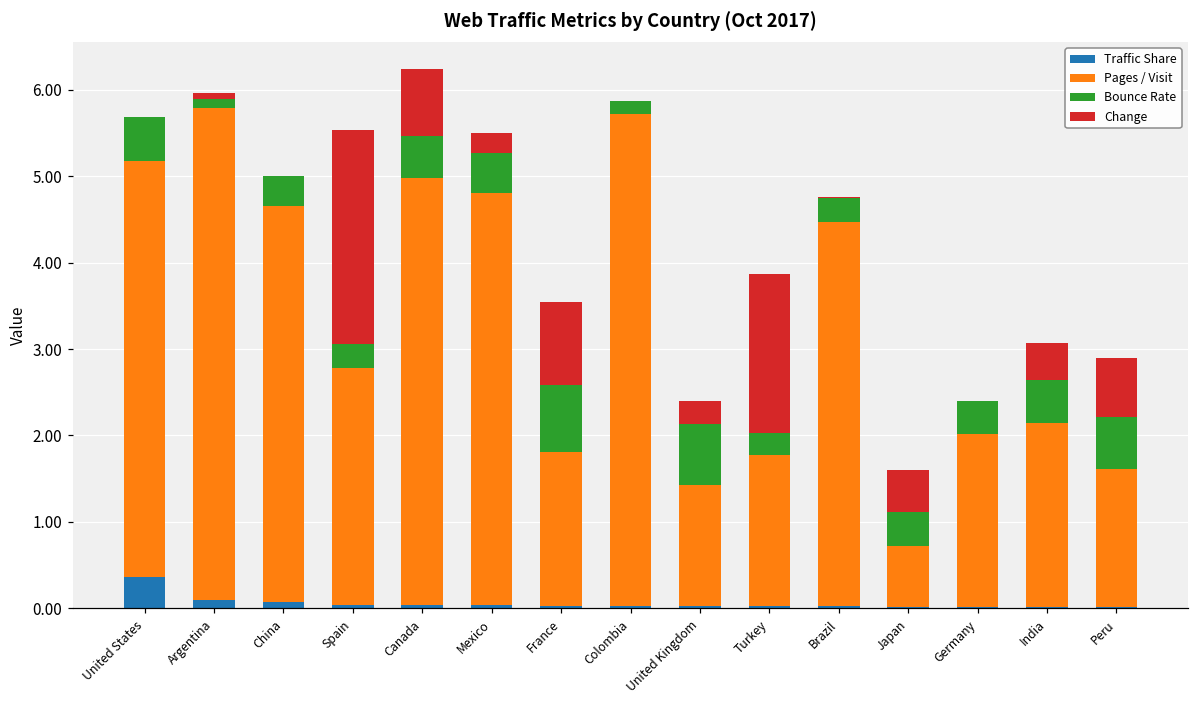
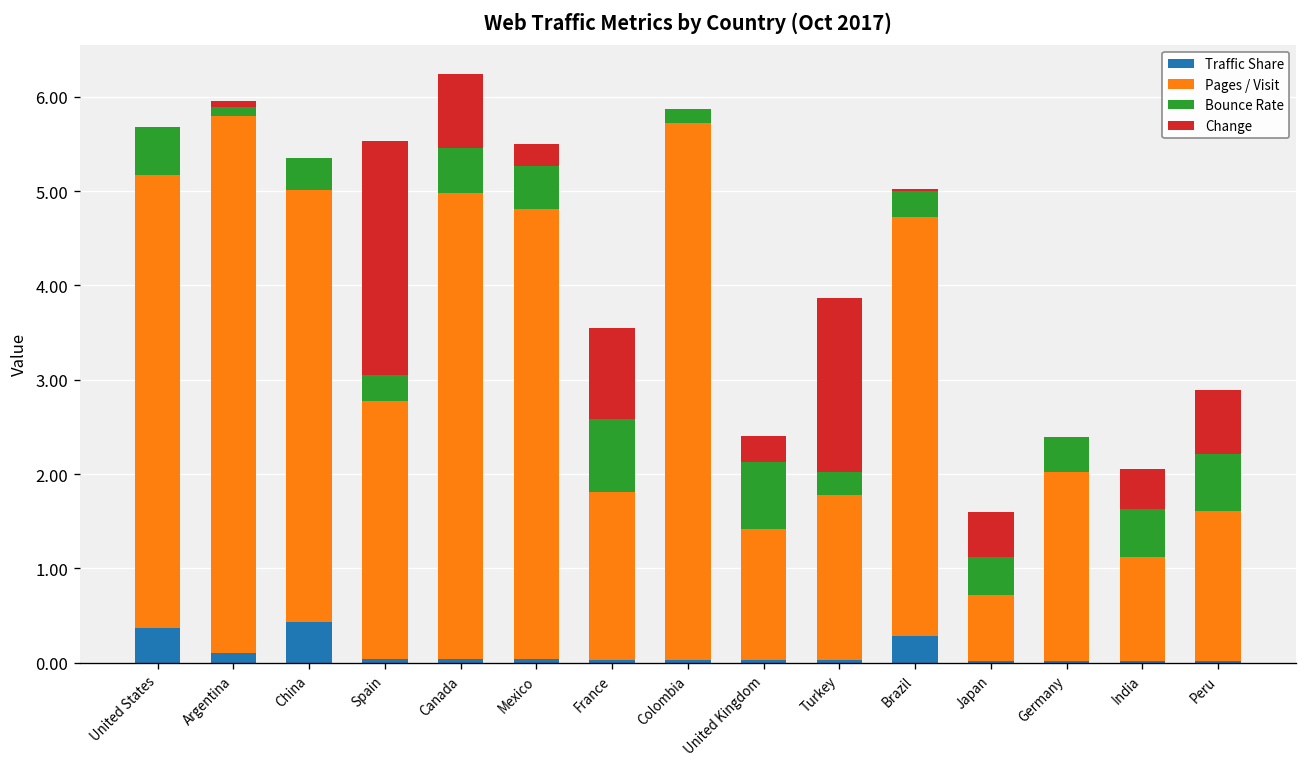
Traffic Share, China: 0.1 -> 0.4
Traffic Share, Brazil: 0.0 -> 0.3
Pages / Visit, India: 2.1 -> 1.1
